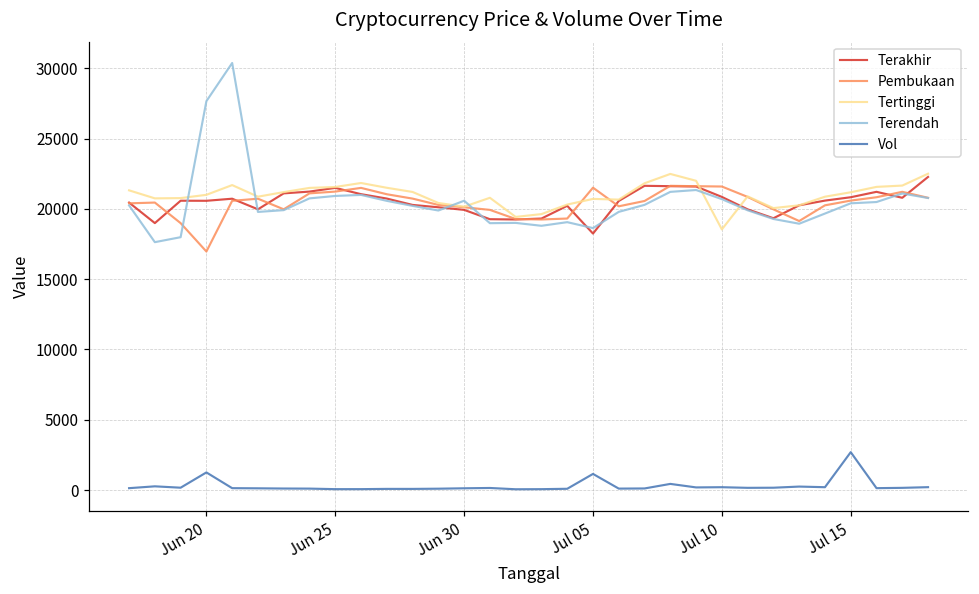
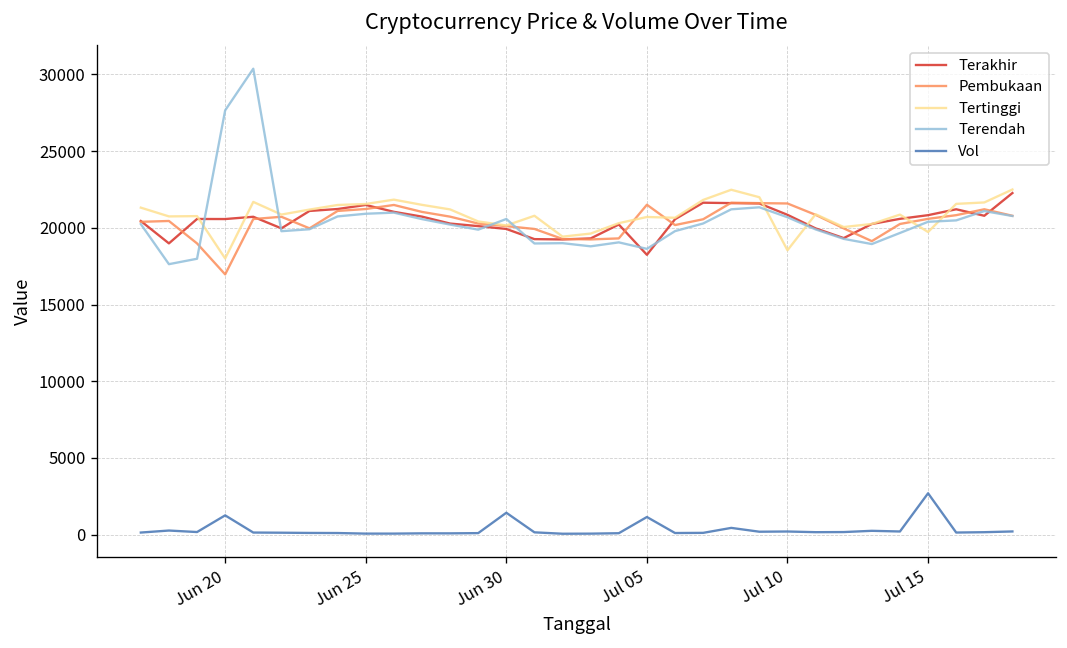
Tertinggi, Jun 20: 21000 -> 18000
Vol, Jun 30: 100 -> 1400
Tertinggi, Jul 15: 21200 -> 19700
